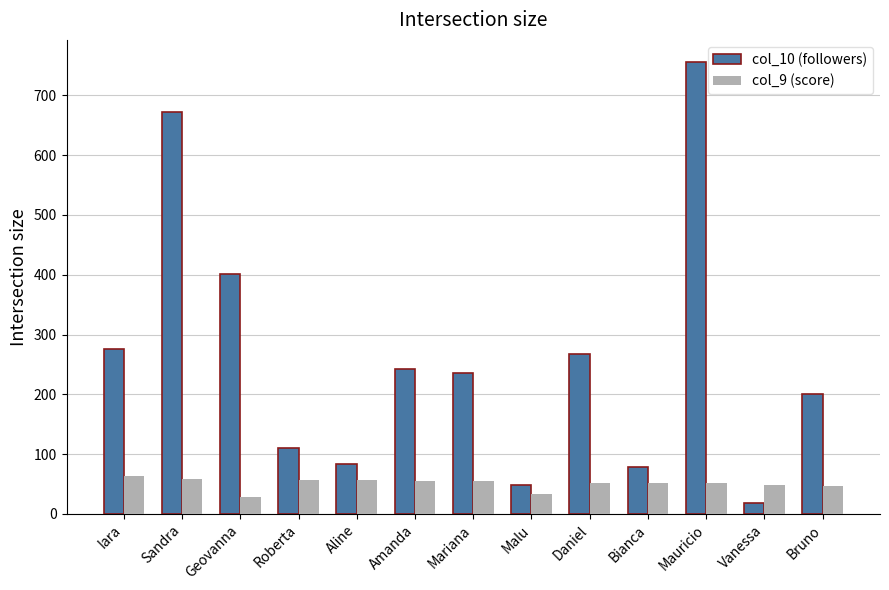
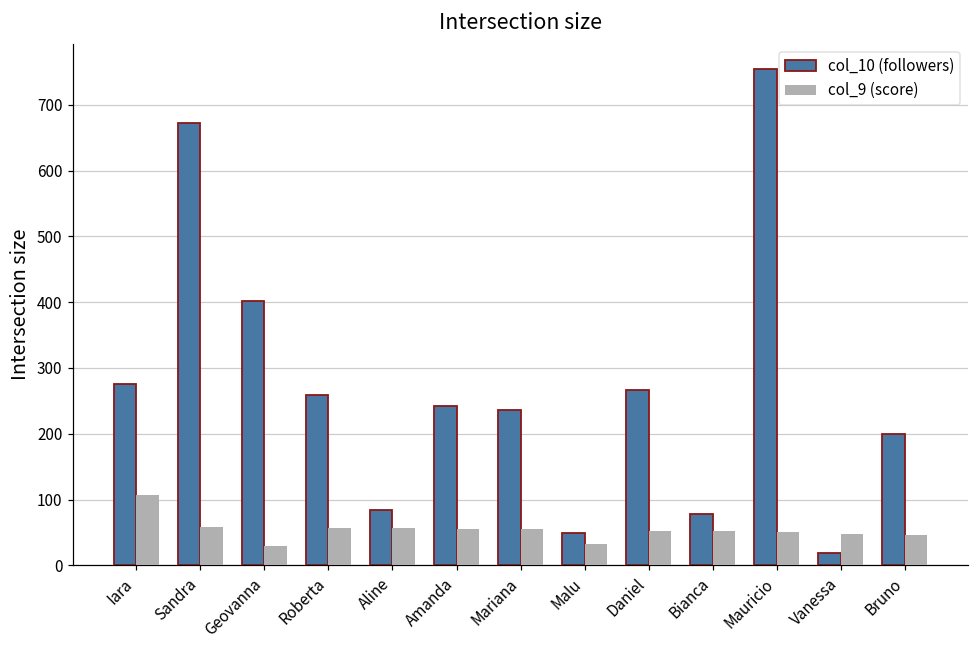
col_9 (score), Iara: 60 -> 110
col_10 (followers), Roberta: 110 -> 260
